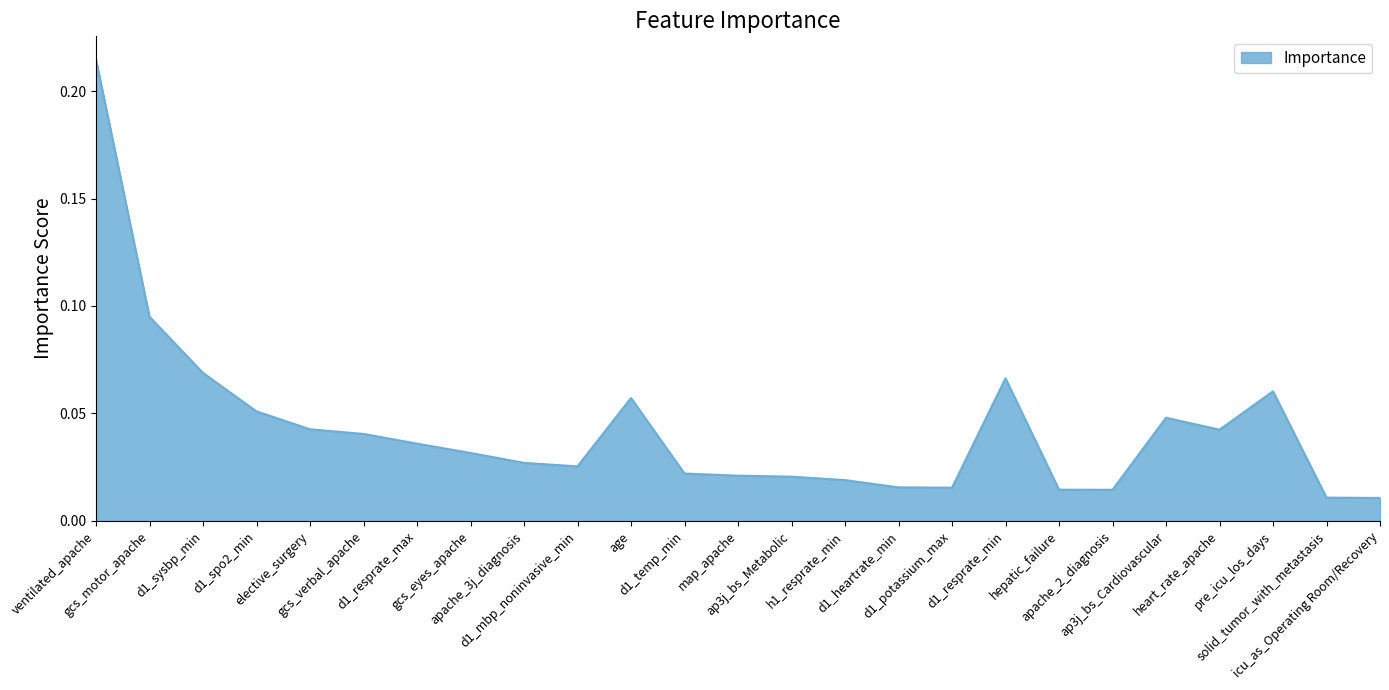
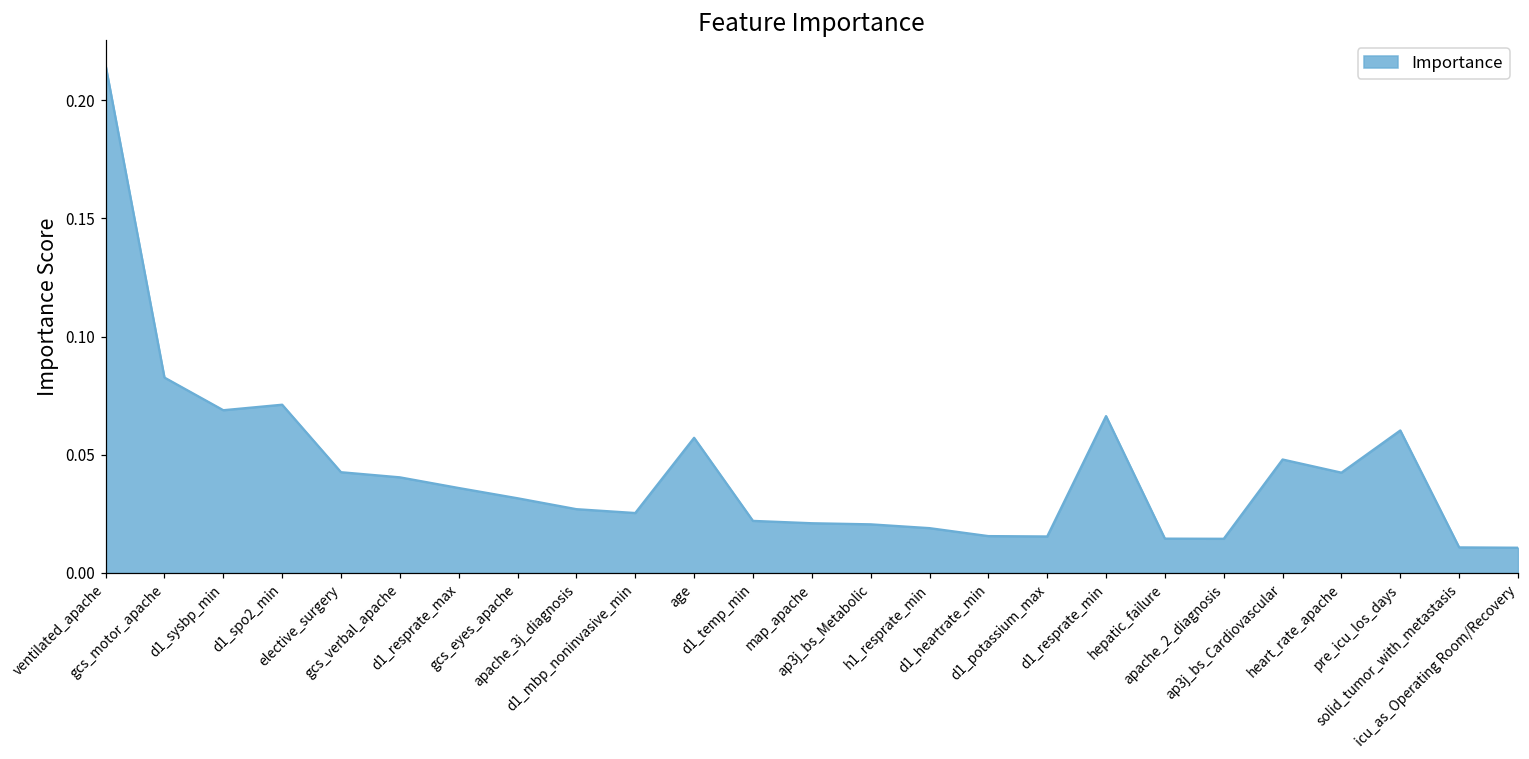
gcs_motor_apache: 0.095 -> 0.083
d1_spo2_min: 0.051 -> 0.071
